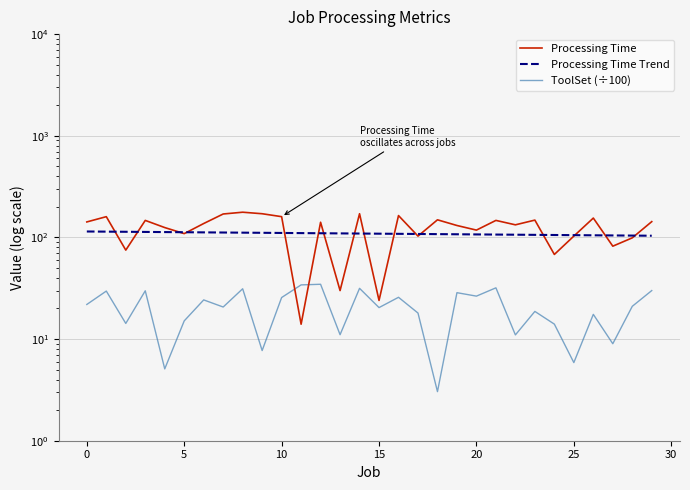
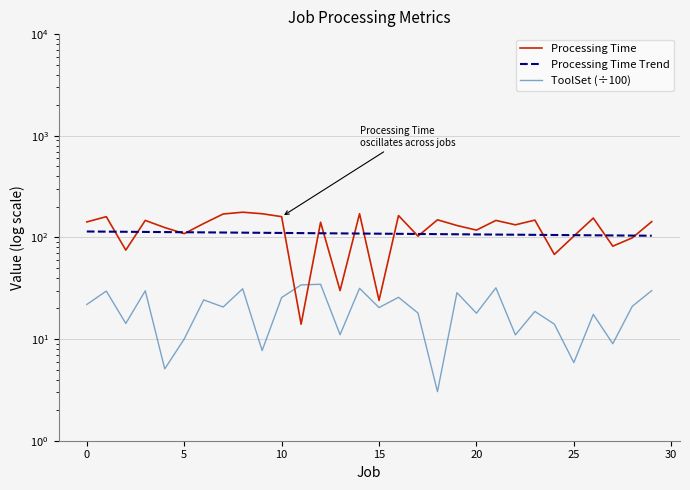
ToolSet (÷100), 5: 15 -> 10
ToolSet (÷100), 20: 26 -> 18
